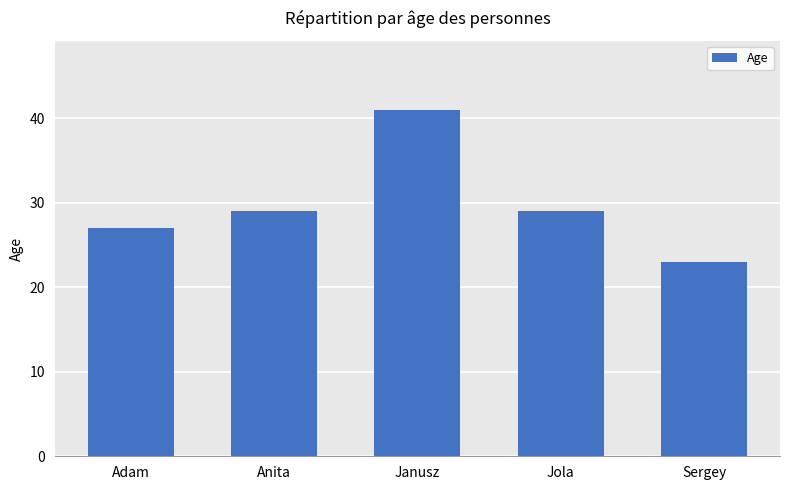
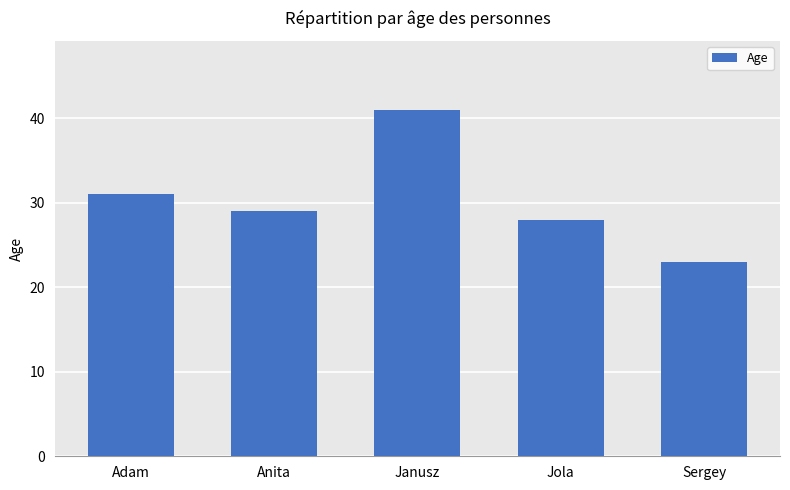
Adam: 27 -> 31
Jola: 29 -> 28
